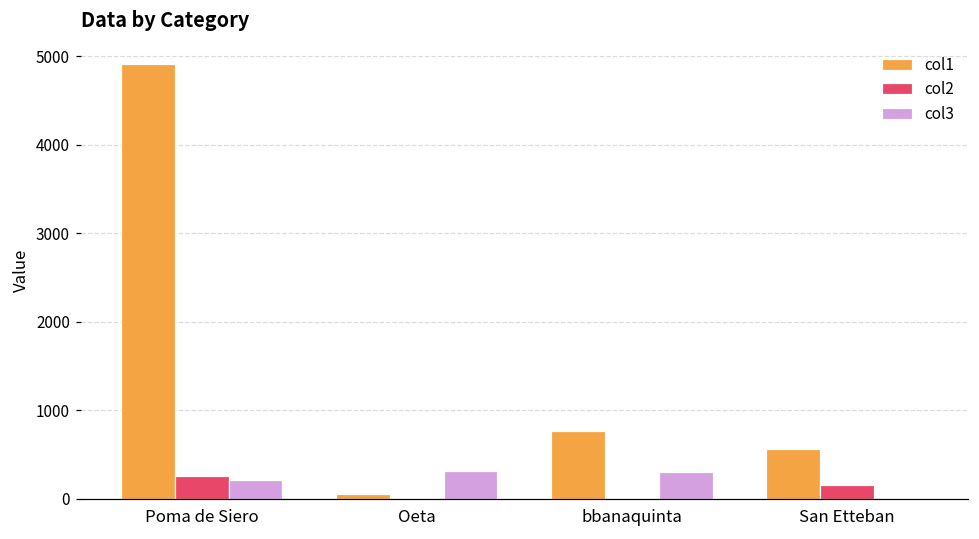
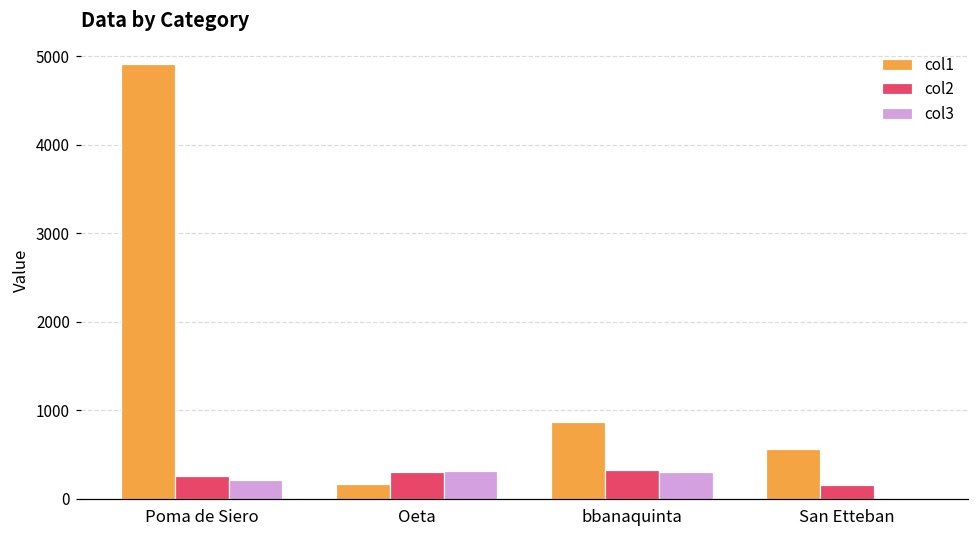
col1, Oeta: 0 -> 200
col2, Oeta: 0 -> 300
col1, bbanaquinta: 800 -> 900
col2, bbanaquinta: 0 -> 300
